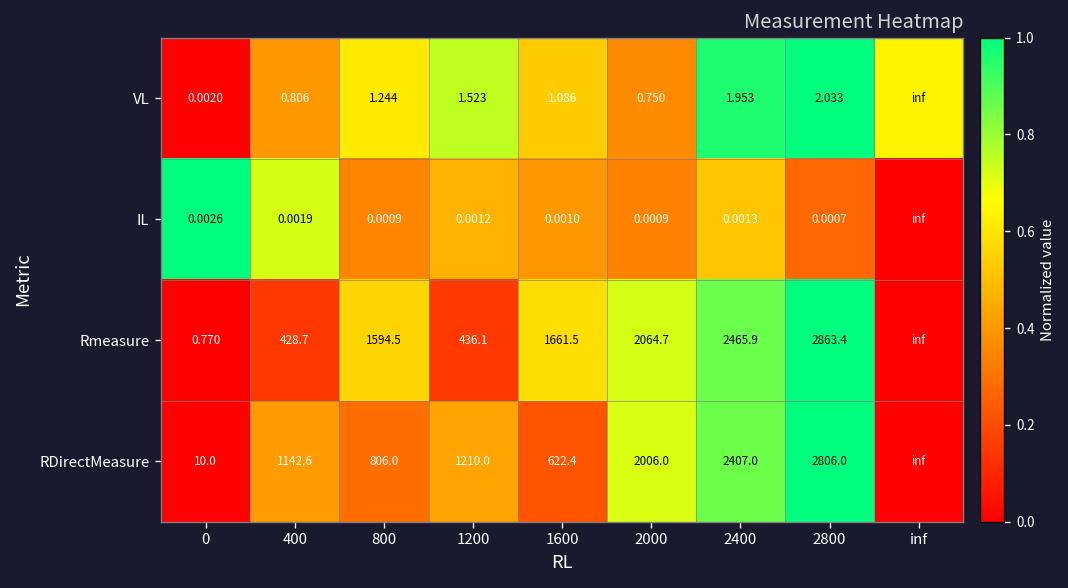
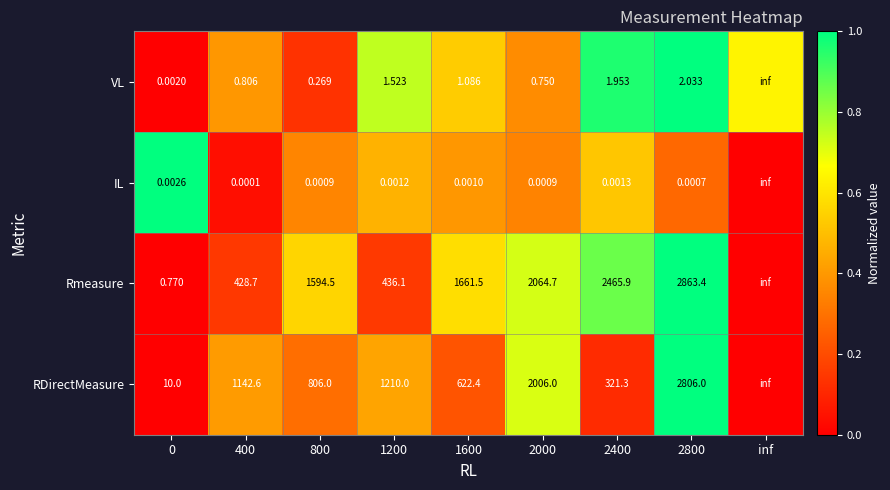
VL, 800: 1.244 -> 0.269
IL, 400: 0.0019 -> 0.0001
RDirectMeasure, 2400: 2407.0 -> 321.3
